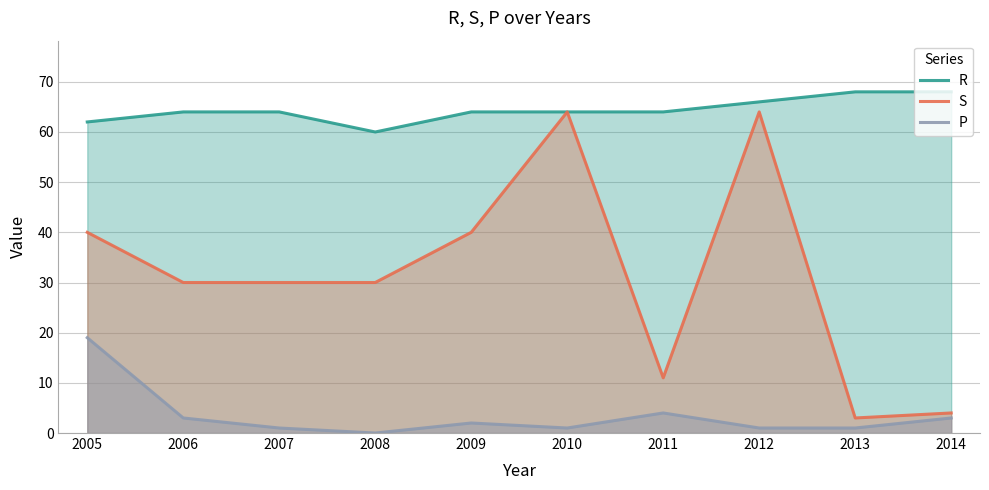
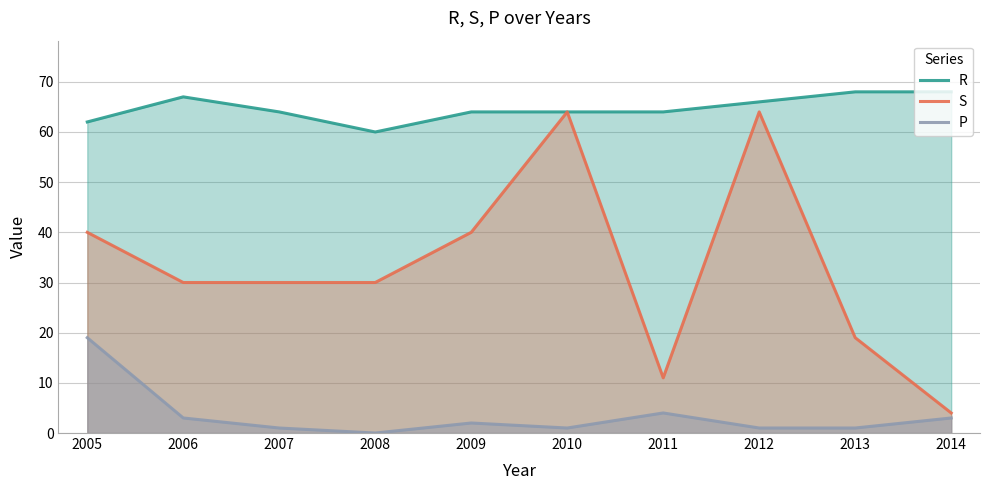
R, 2006: 64 -> 67
S, 2013: 3 -> 19
